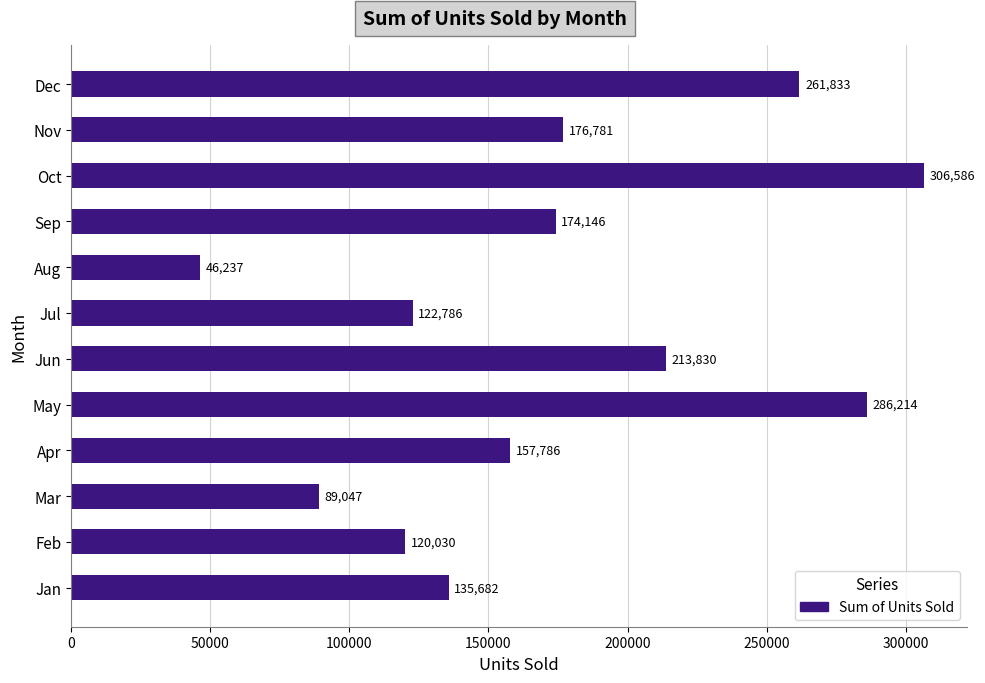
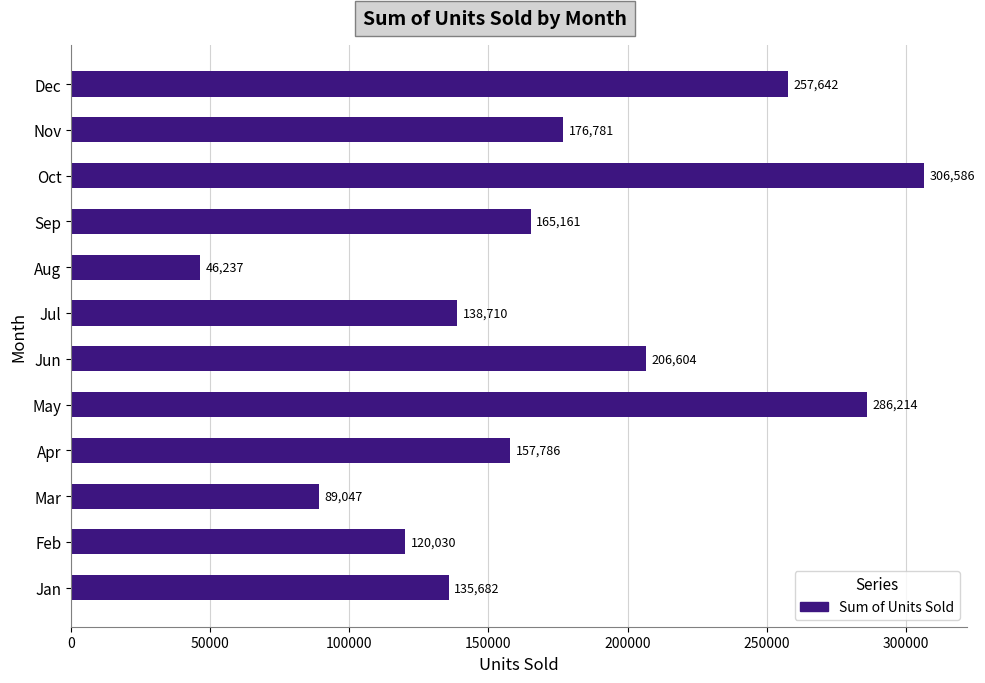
Dec: 261,833 -> 257,642
Sep: 174,146 -> 165,161
Jul: 122,786 -> 138,710
Jun: 213,830 -> 206,604
